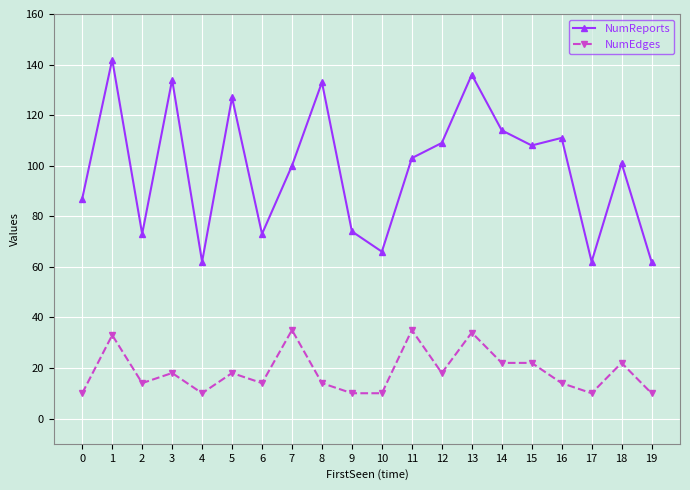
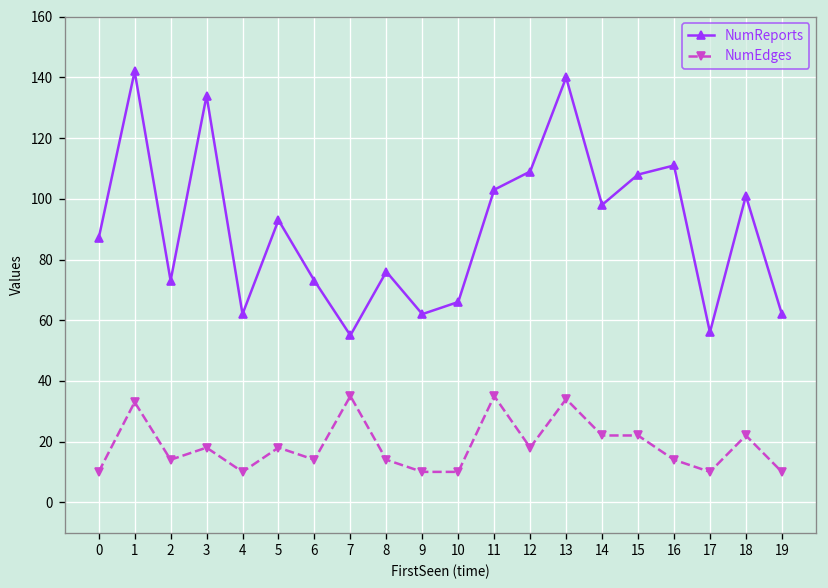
NumReports, 5: 127 -> 93
NumReports, 7: 100 -> 55
NumReports, 8: 133 -> 76
NumReports, 9: 74 -> 62
NumReports, 13: 136 -> 140
NumReports, 14: 114 -> 98
NumReports, 17: 62 -> 56
